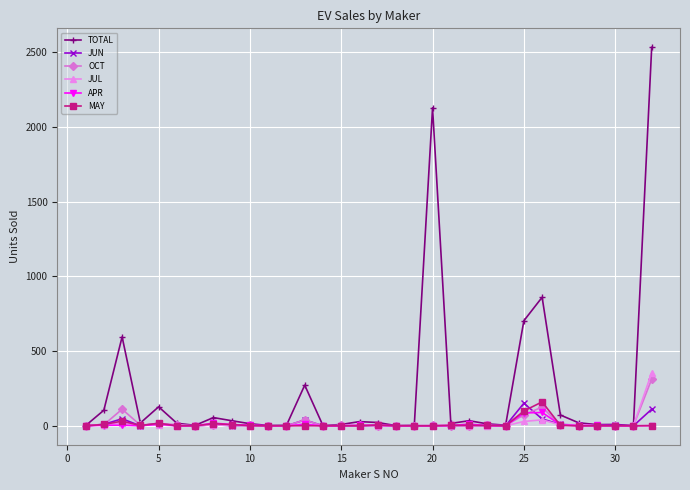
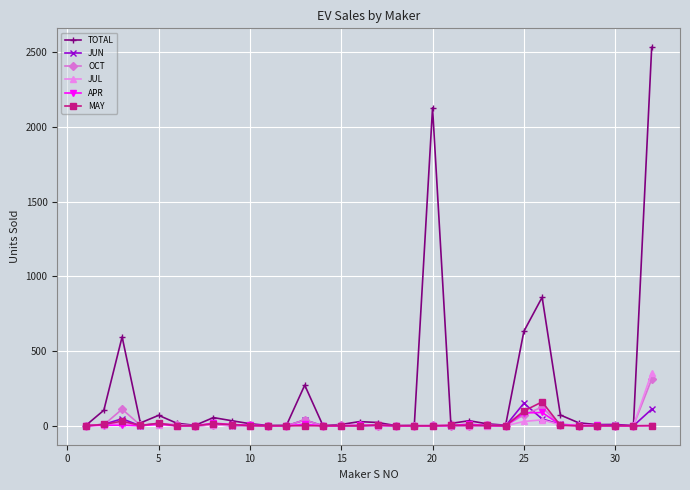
TOTAL, 5: 130 -> 70
TOTAL, 25: 700 -> 630
